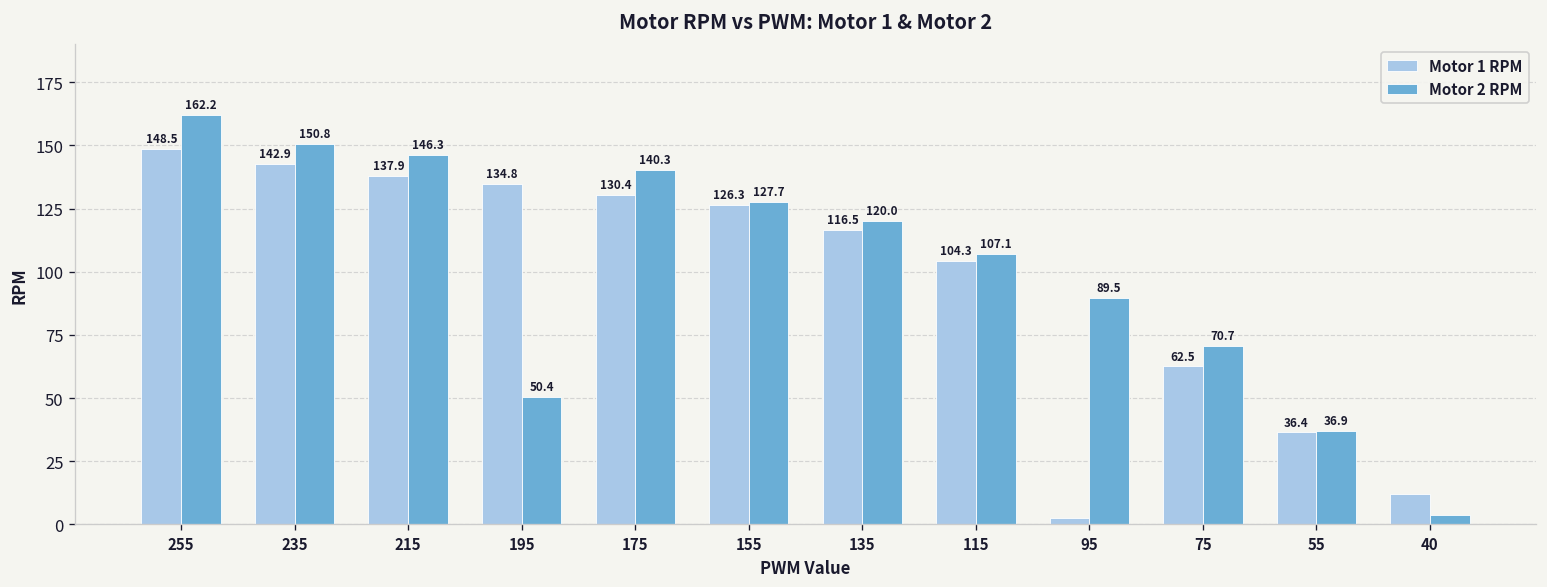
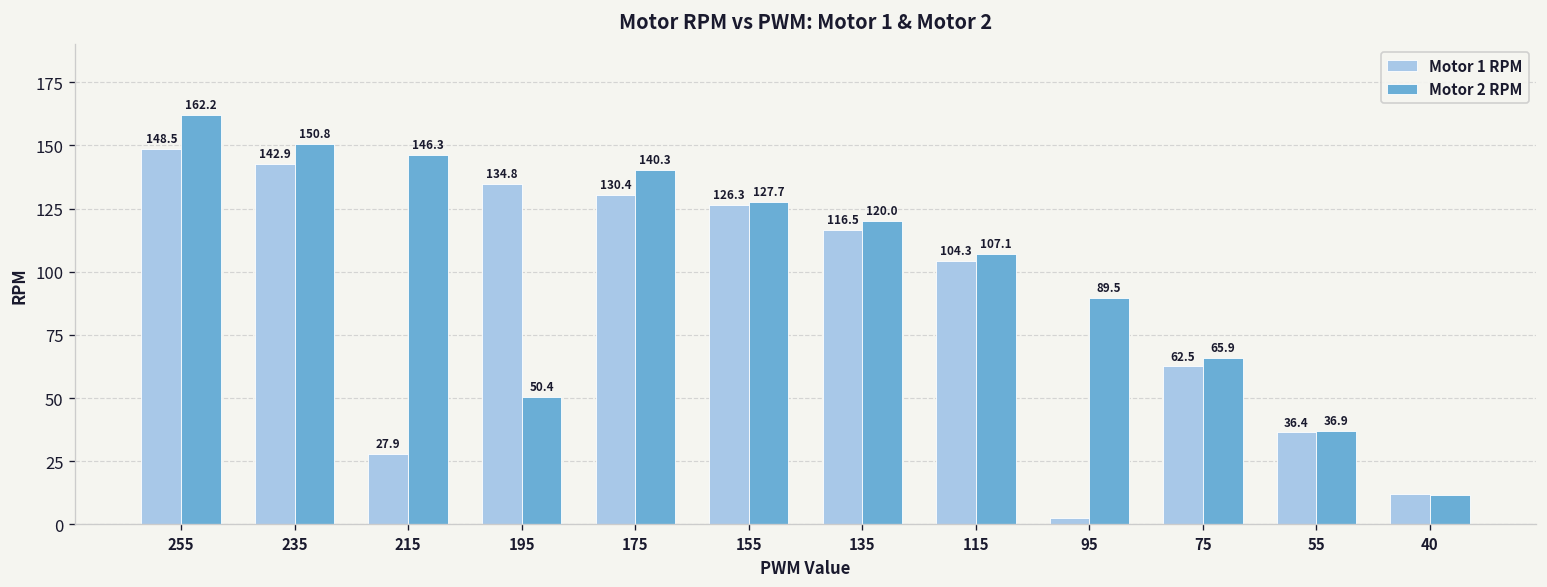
Motor 1 RPM, 215: 137.9 -> 27.9
Motor 2 RPM, 75: 70.7 -> 65.9
Motor 2 RPM, 40: 4 -> 11
